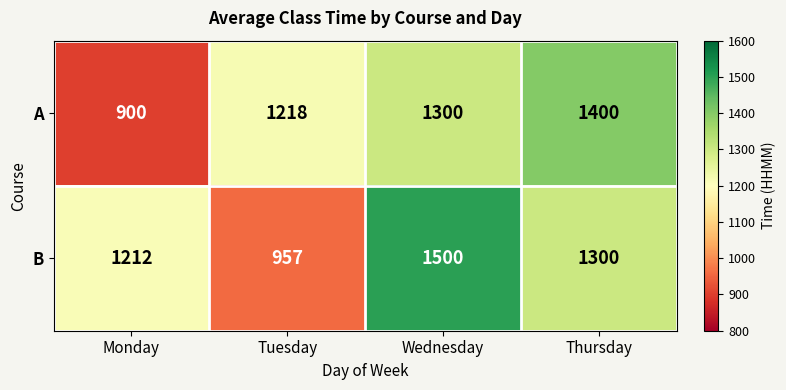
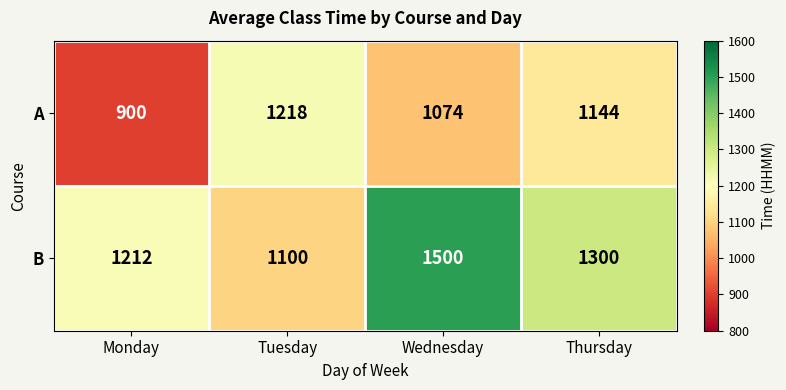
A, Wednesday: 1300 -> 1074
A, Thursday: 1400 -> 1144
B, Tuesday: 957 -> 1100
